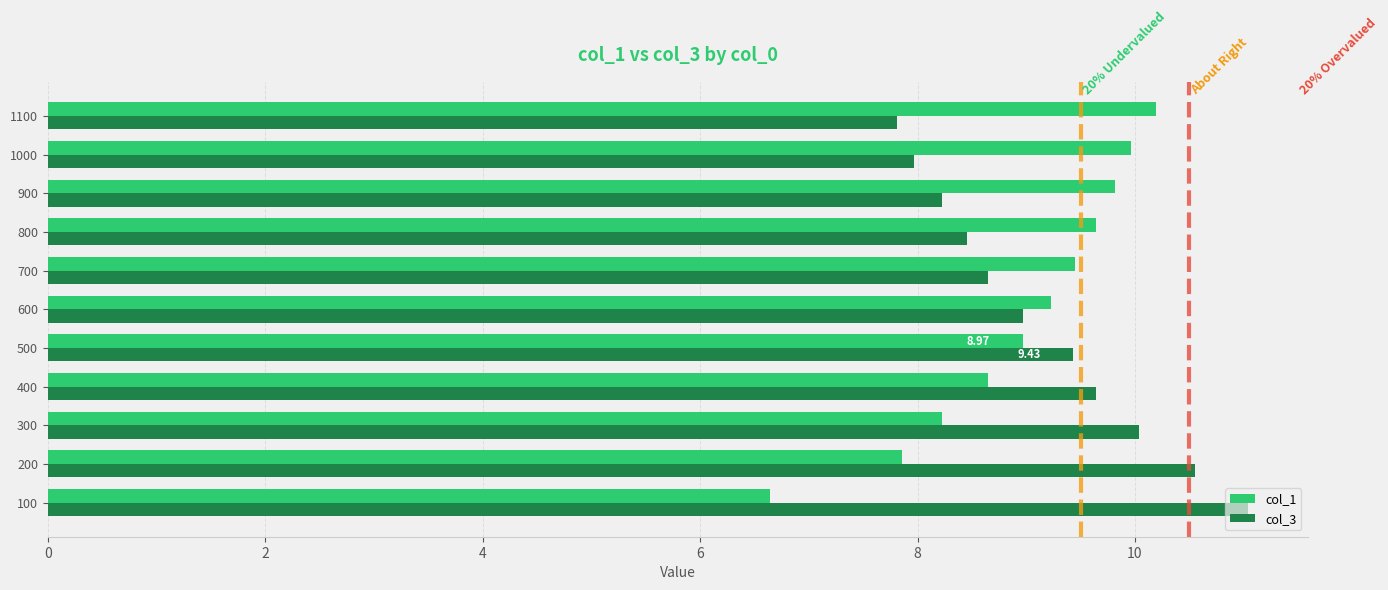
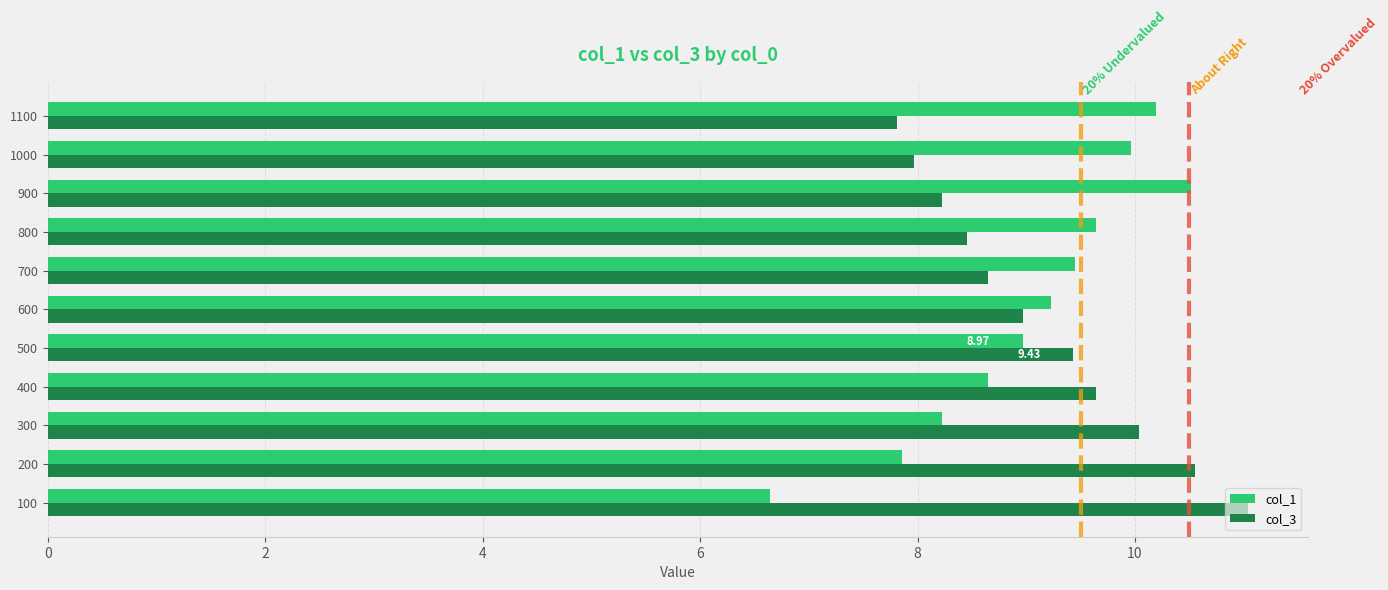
col_1, 900: 9.81 -> 10.52
